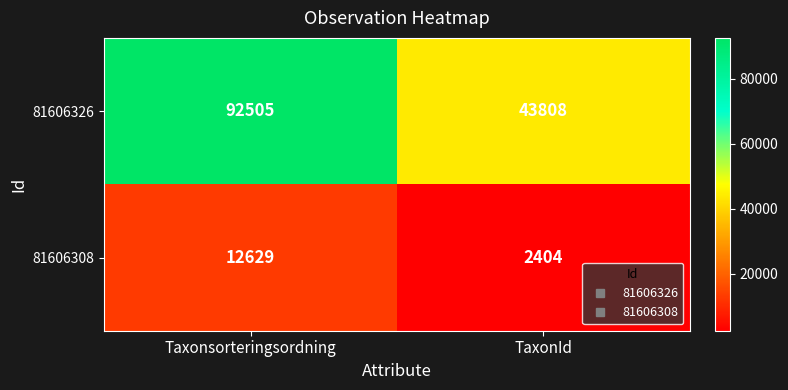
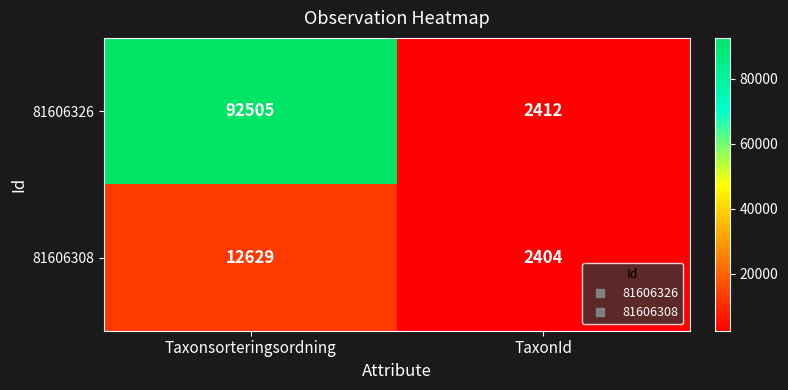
81606326, TaxonId: 43808 -> 2412
